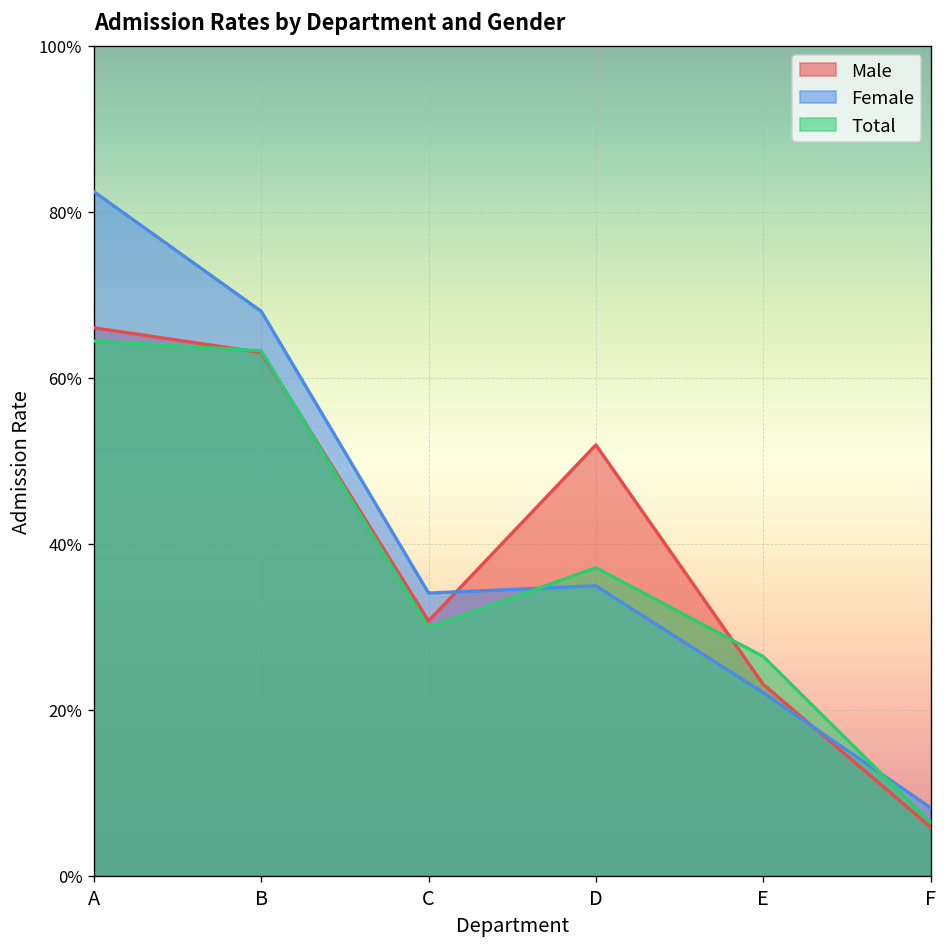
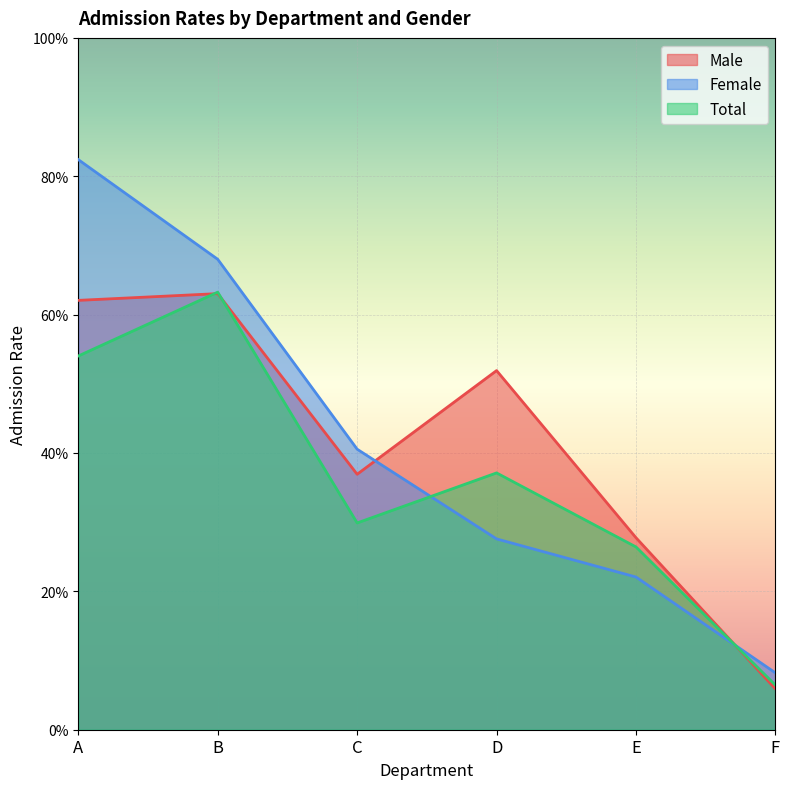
Male, A: 66% -> 62%
Total, A: 64% -> 54%
Male, C: 31% -> 37%
Female, C: 34% -> 41%
Female, D: 35% -> 28%
Male, E: 23% -> 28%
